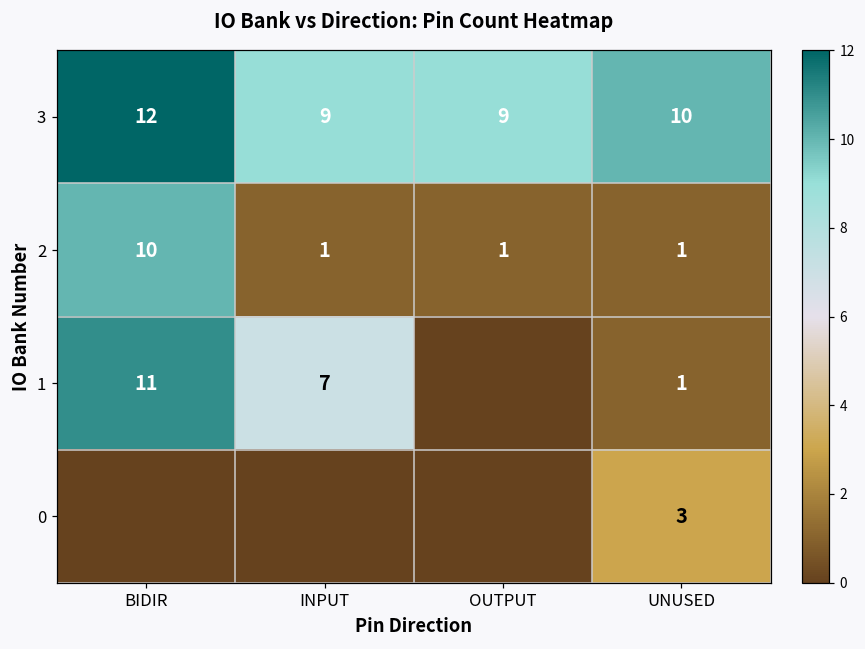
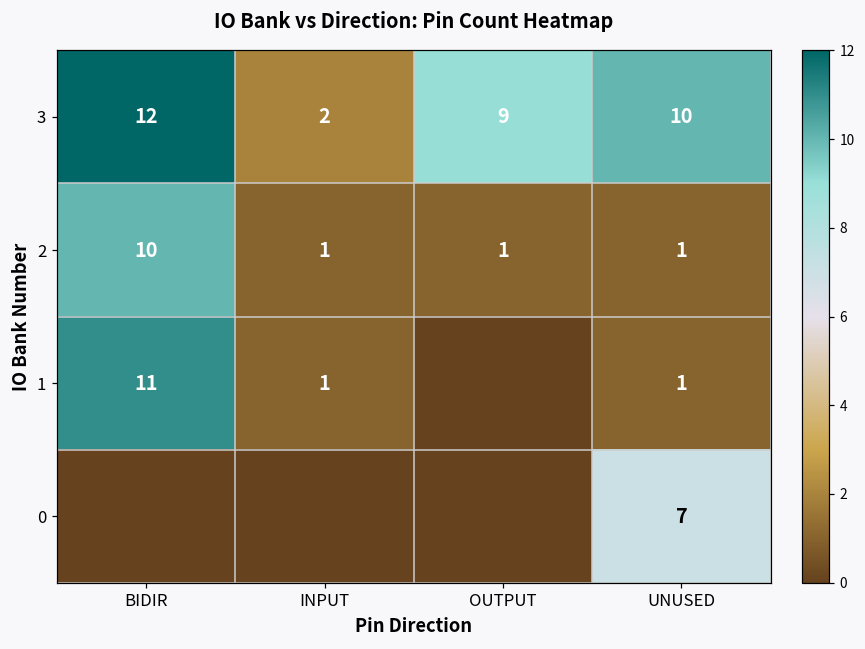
3, INPUT: 9 -> 2
1, INPUT: 7 -> 1
0, UNUSED: 3 -> 7
